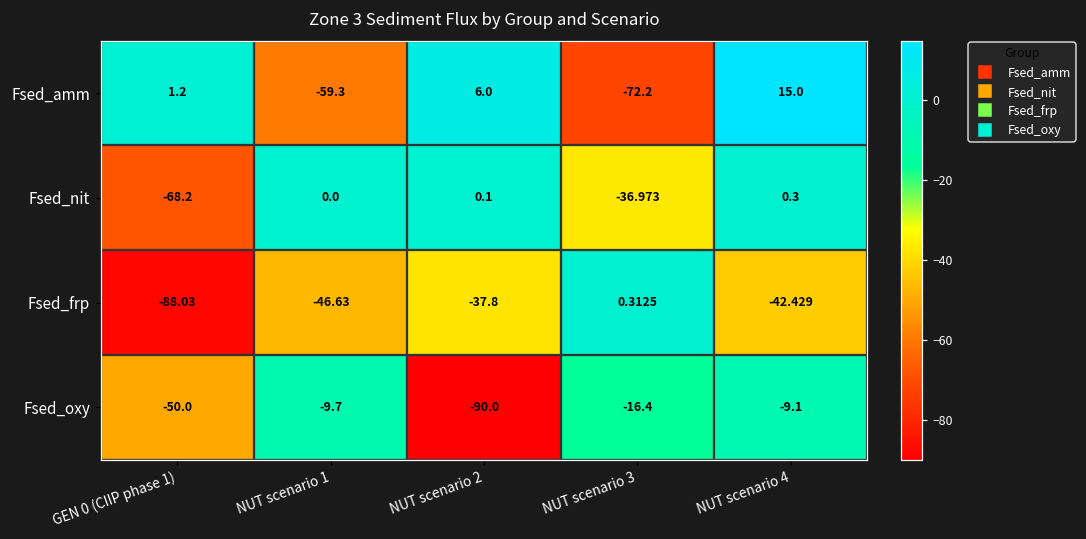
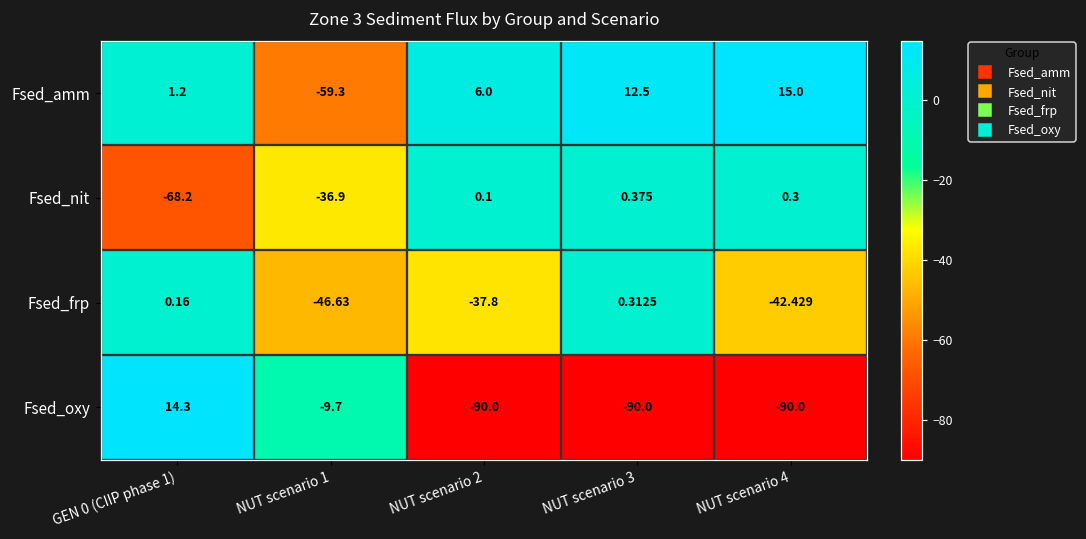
Fsed_amm, NUT scenario 3: -72.2 -> 12.5
Fsed_nit, NUT scenario 1: 0.0 -> -36.9
Fsed_nit, NUT scenario 3: -36.973 -> 0.375
Fsed_frp, GEN 0 (CIIP phase 1): -88.03 -> 0.16
Fsed_oxy, GEN 0 (CIIP phase 1): -50.0 -> 14.3
Fsed_oxy, NUT scenario 3: -16.4 -> -90.0
Fsed_oxy, NUT scenario 4: -9.1 -> -90.0
